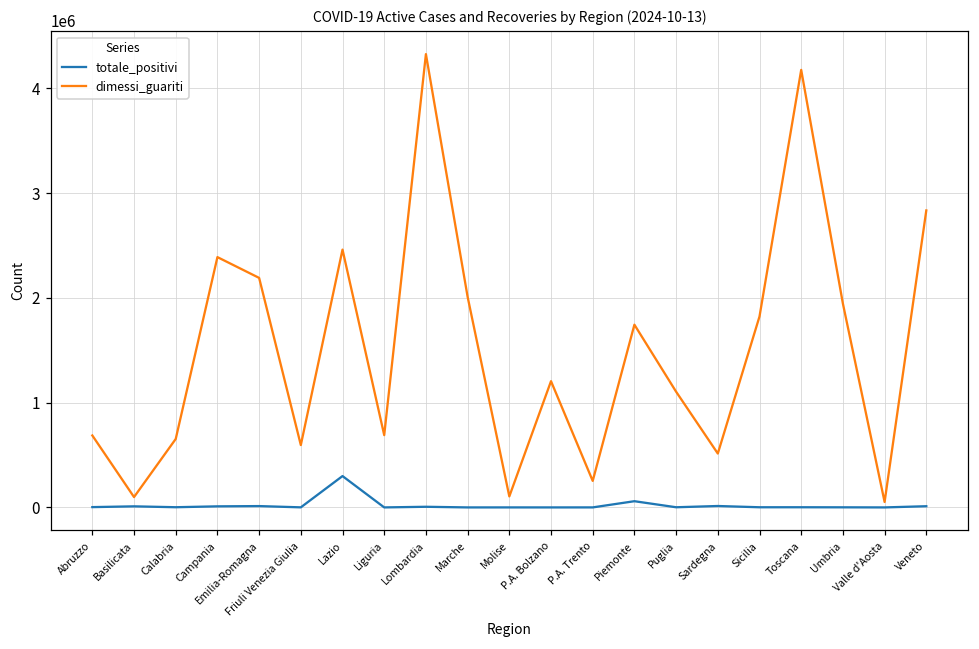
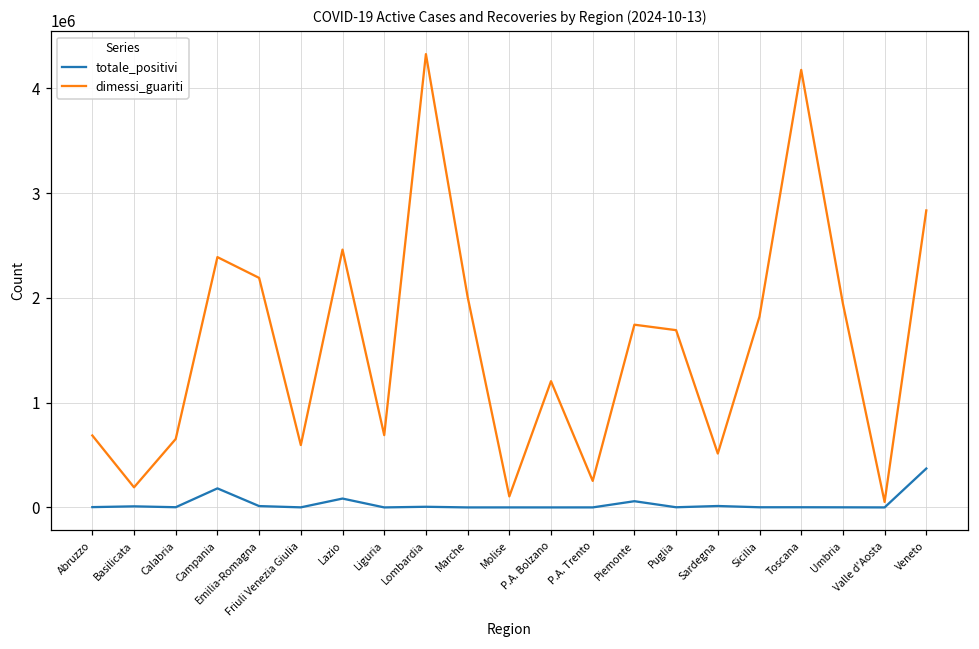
dimessi_guariti, Basilicata: 100000 -> 200000
totale_positivi, Campania: 0 -> 200000
totale_positivi, Lazio: 300000 -> 100000
dimessi_guariti, Puglia: 1100000 -> 1700000
totale_positivi, Veneto: 0 -> 400000
